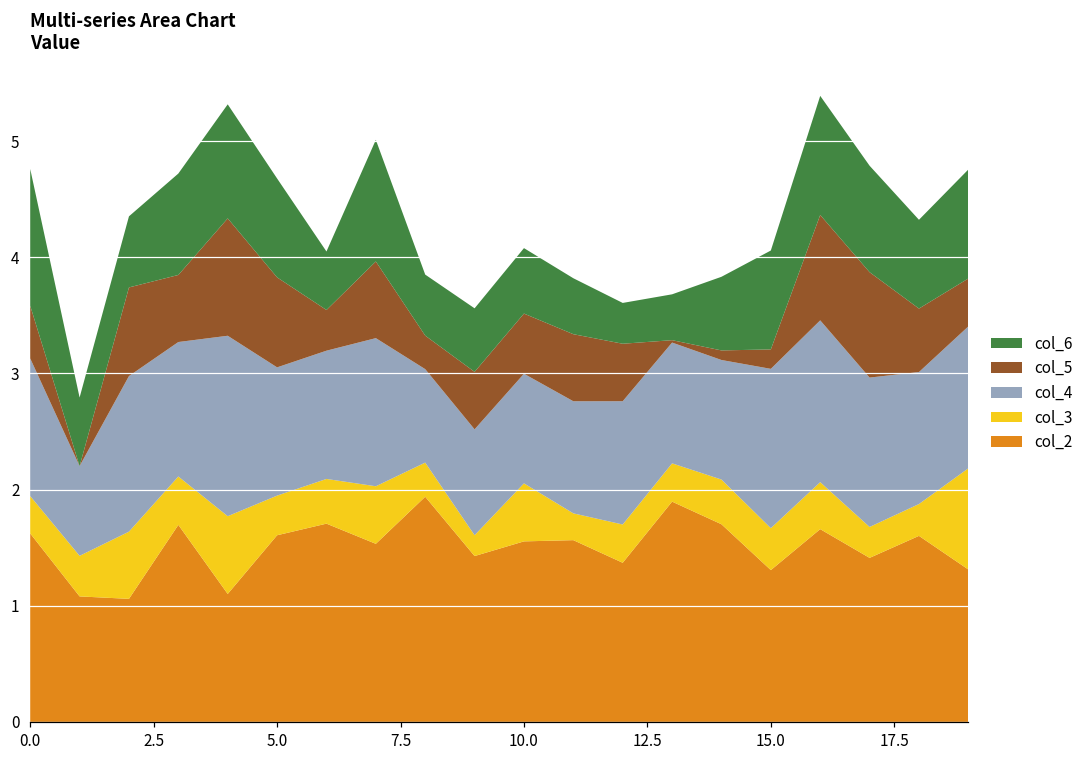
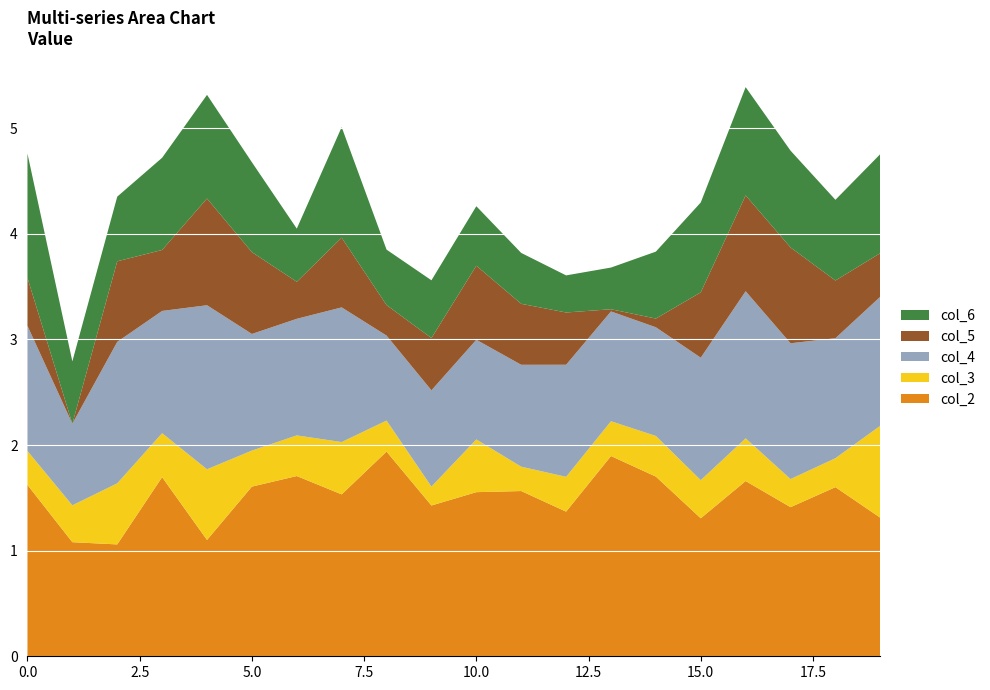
col_5, 10.0: 0.52 -> 0.70
col_4, 15.0: 1.37 -> 1.16
col_5, 15.0: 0.17 -> 0.62
